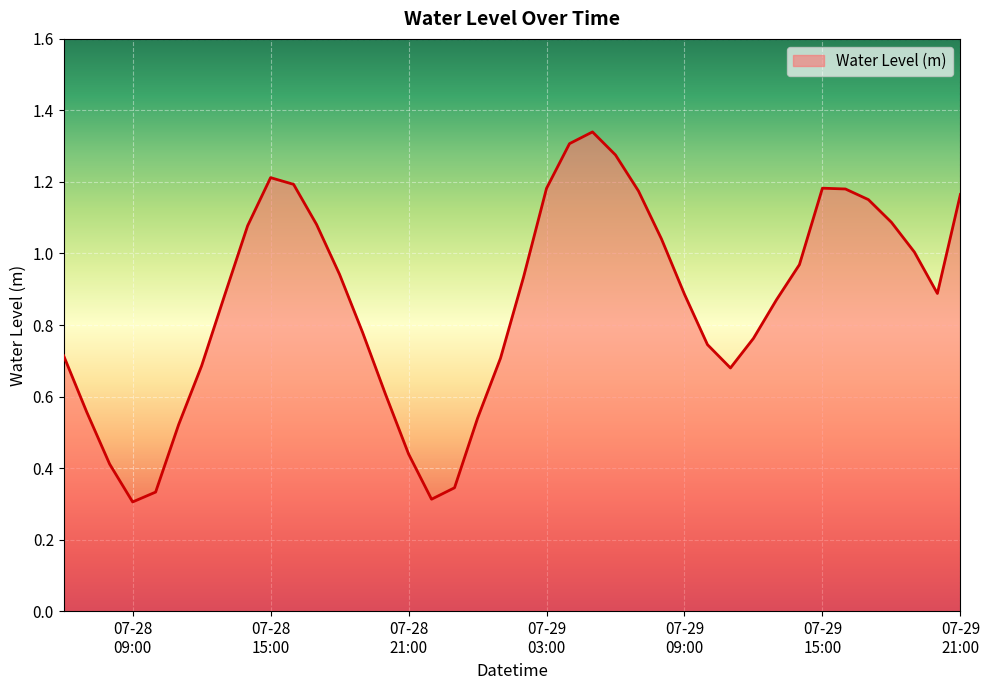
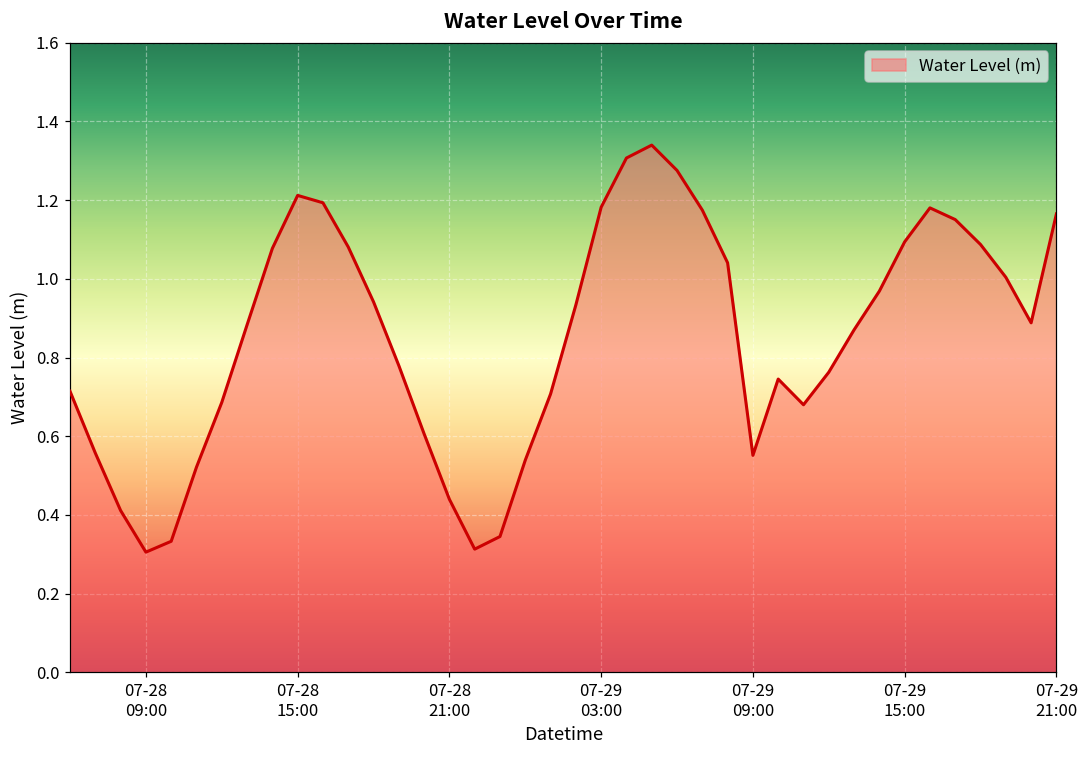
07-29 09:00: 0.89 -> 0.55
07-29 15:00: 1.18 -> 1.09
